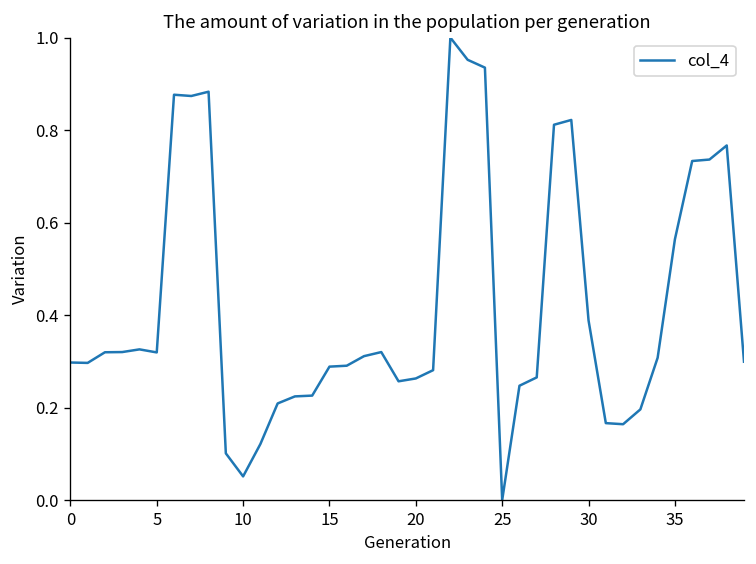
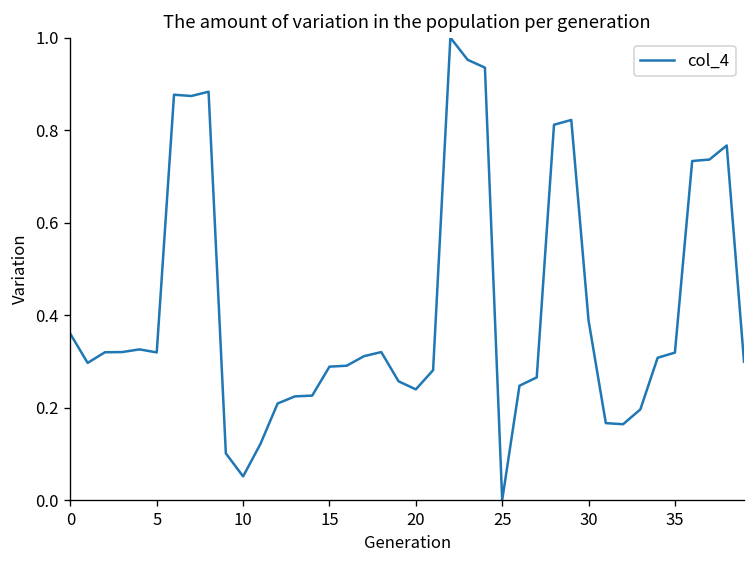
0: 0.30 -> 0.36
20: 0.26 -> 0.24
35: 0.56 -> 0.32
